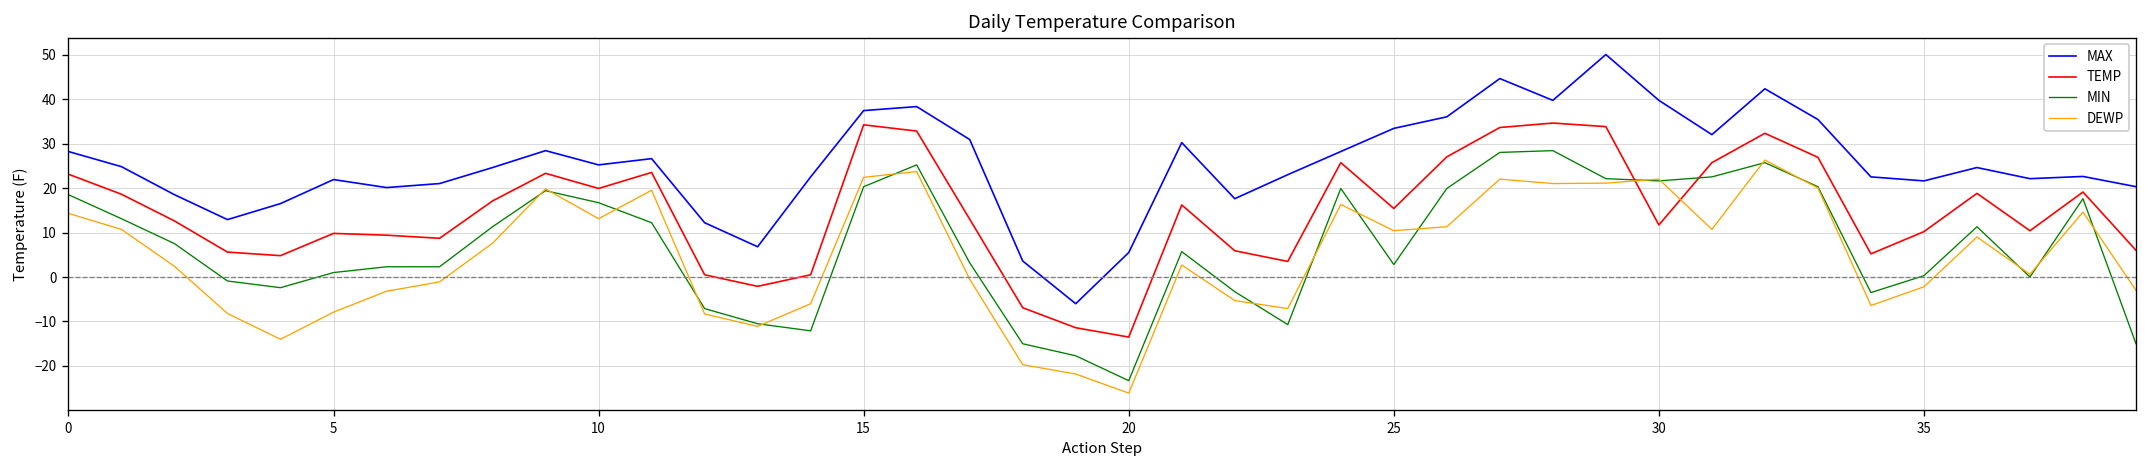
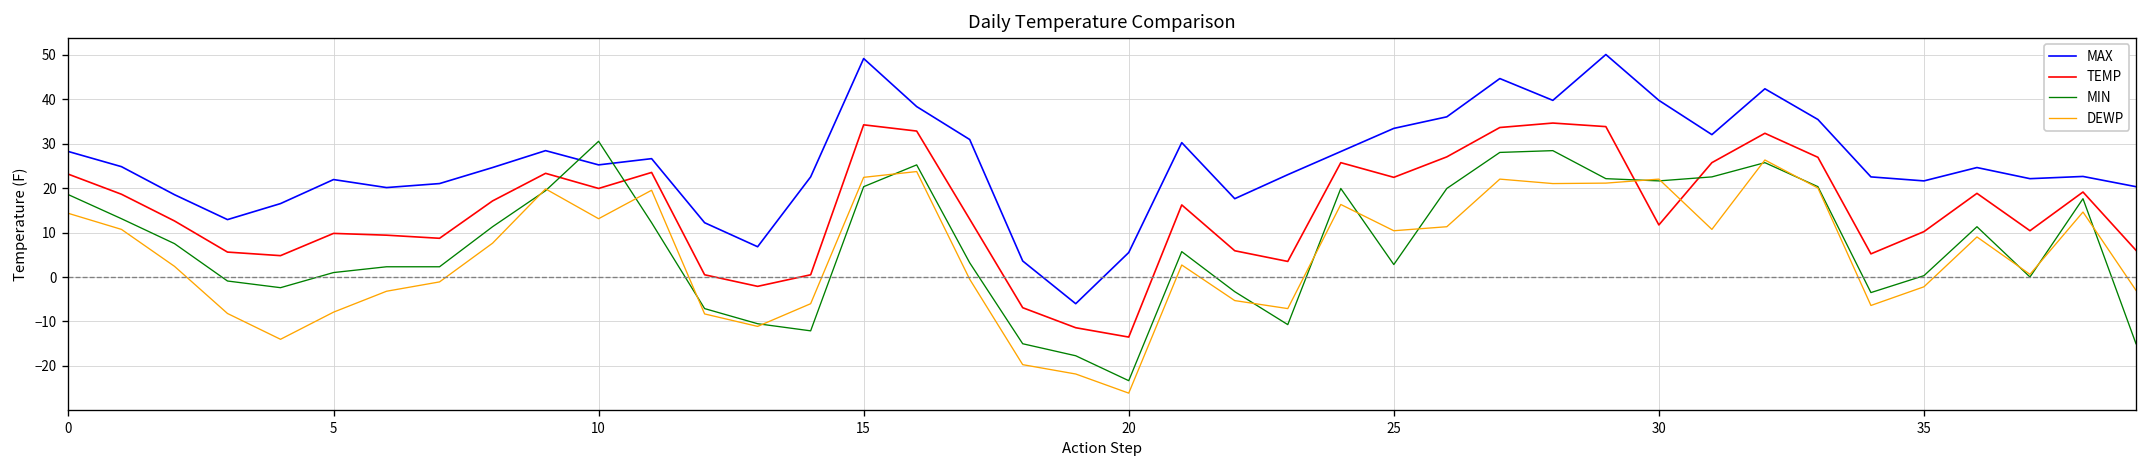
MIN, 10: 17 -> 31
MAX, 15: 37 -> 49
TEMP, 25: 15 -> 22
